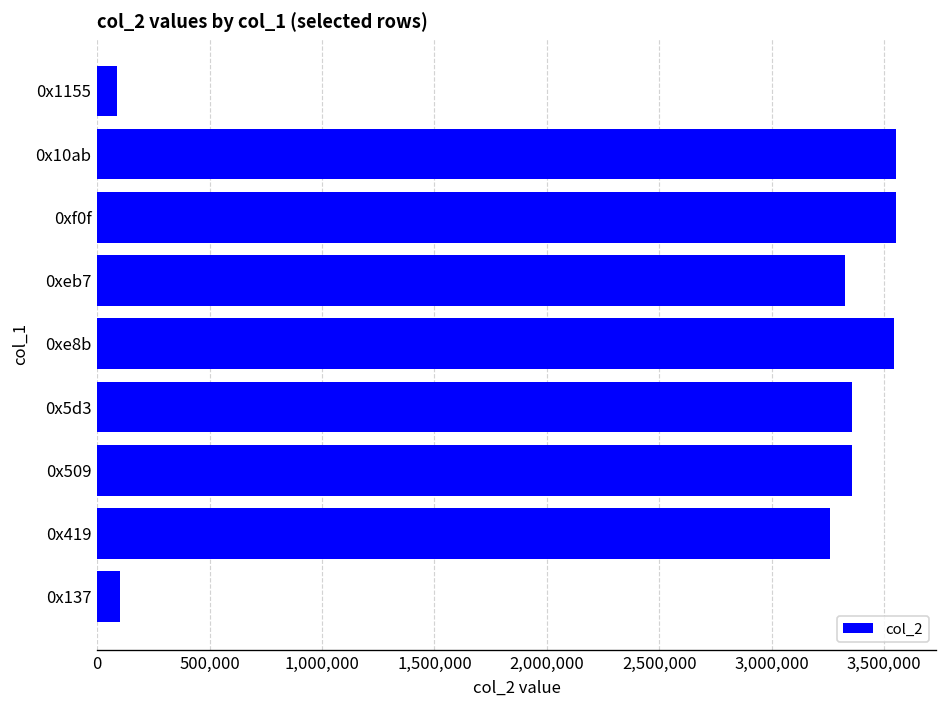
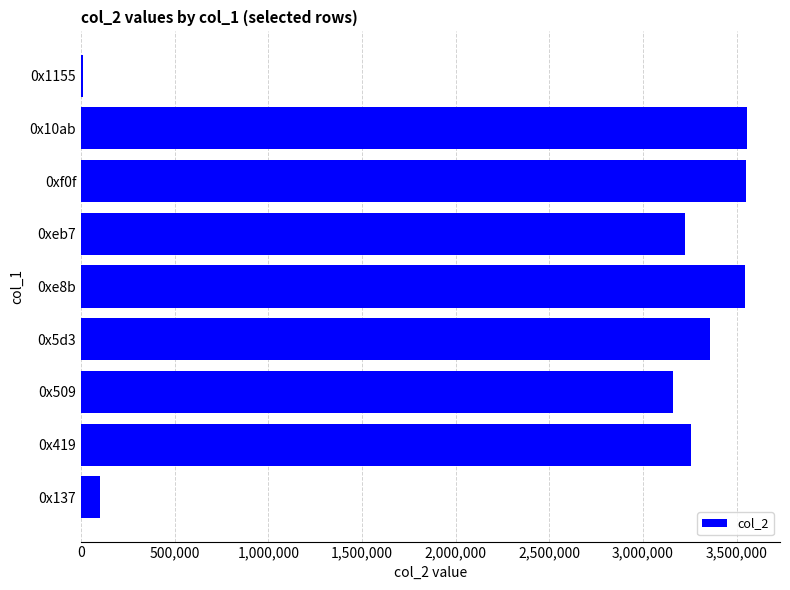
0x1155: 90,000 -> 10,000
0xeb7: 3,330,000 -> 3,220,000
0x509: 3,360,000 -> 3,160,000
